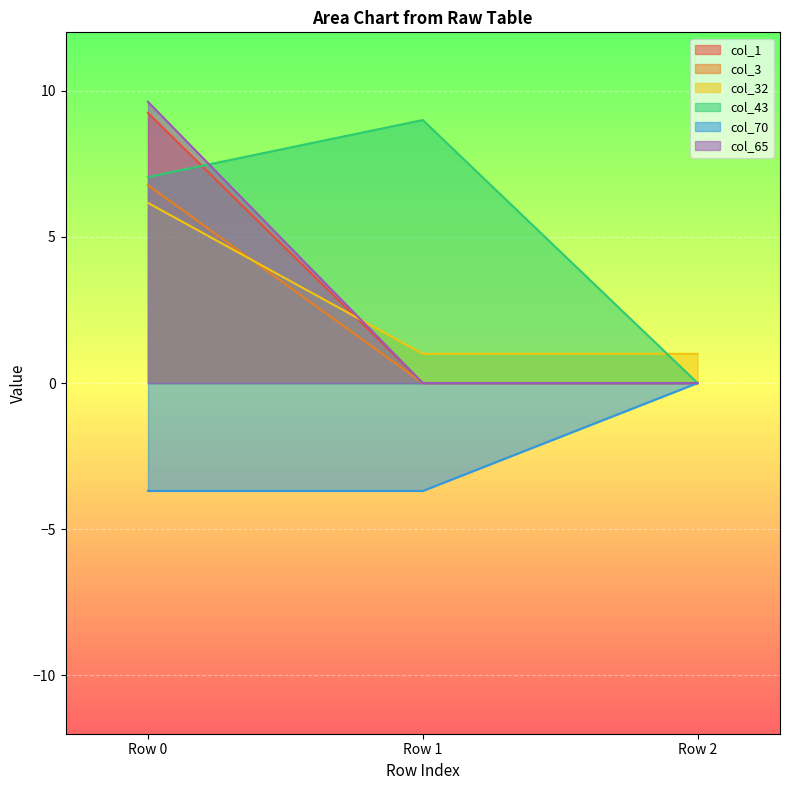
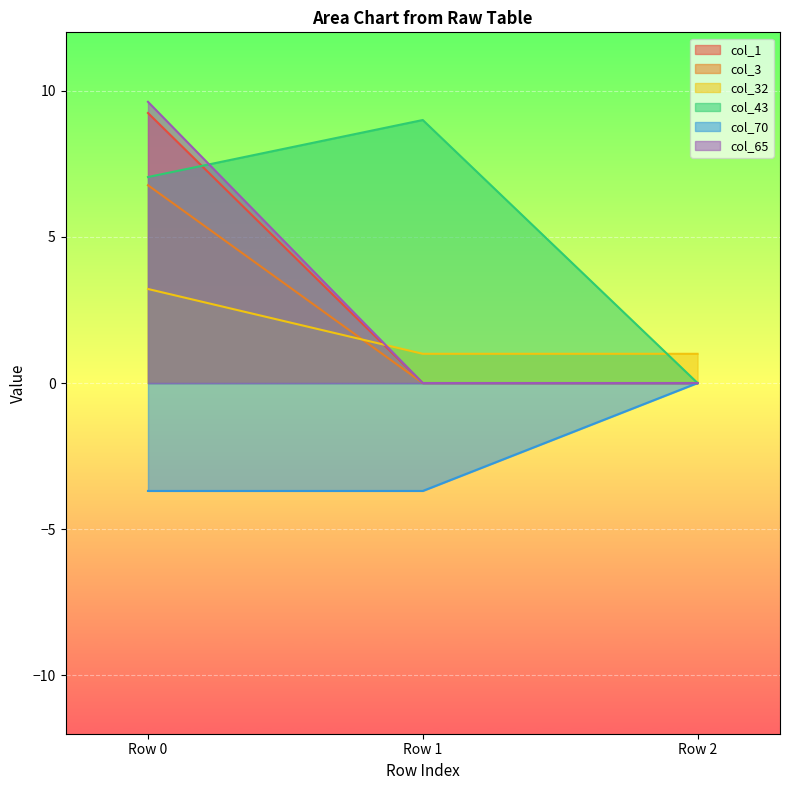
col_32, Row 0: 6.2 -> 3.2
